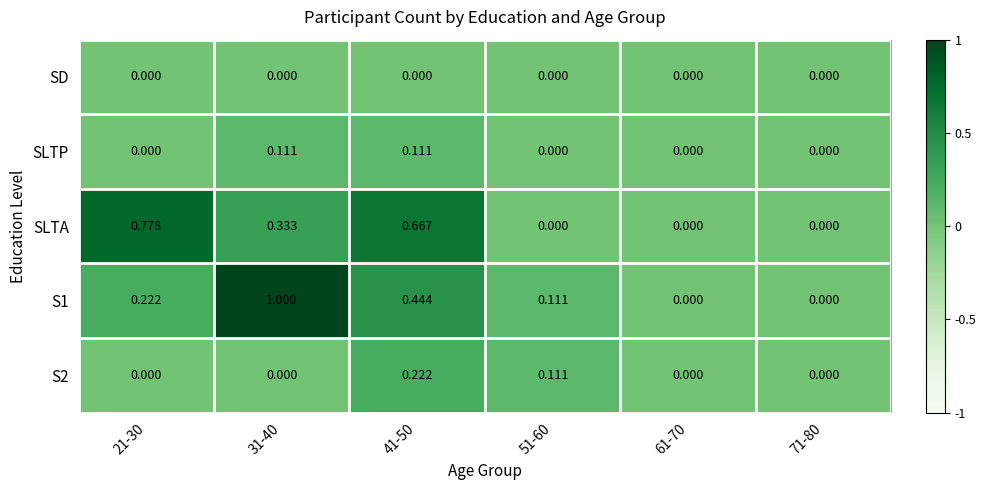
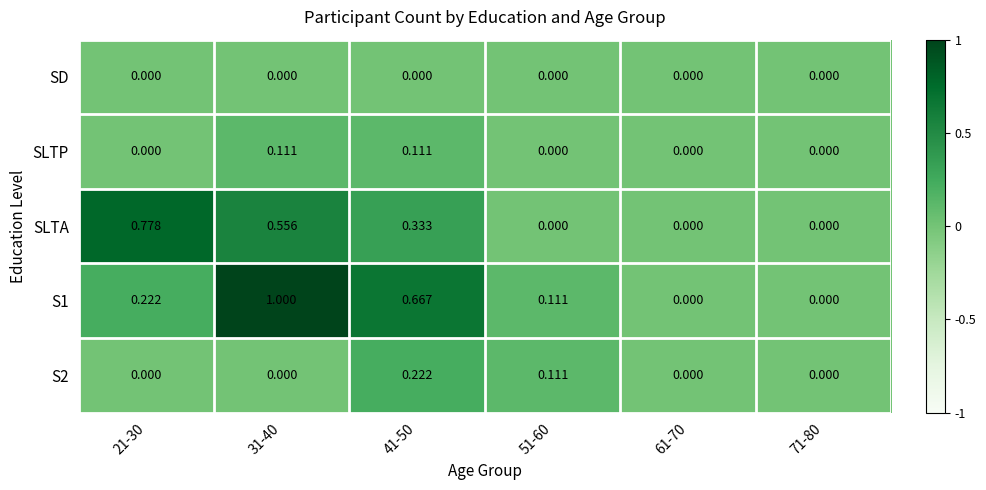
SLTA, 31-40: 0.333 -> 0.556
SLTA, 41-50: 0.667 -> 0.333
S1, 41-50: 0.444 -> 0.667
